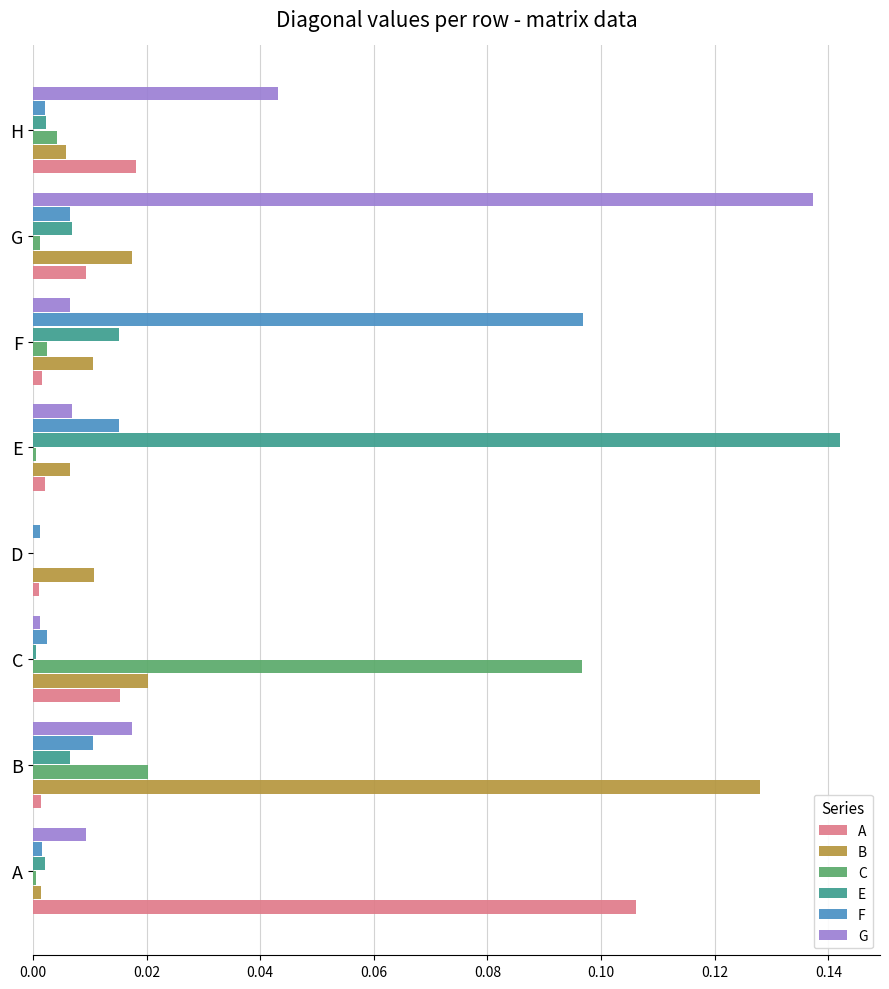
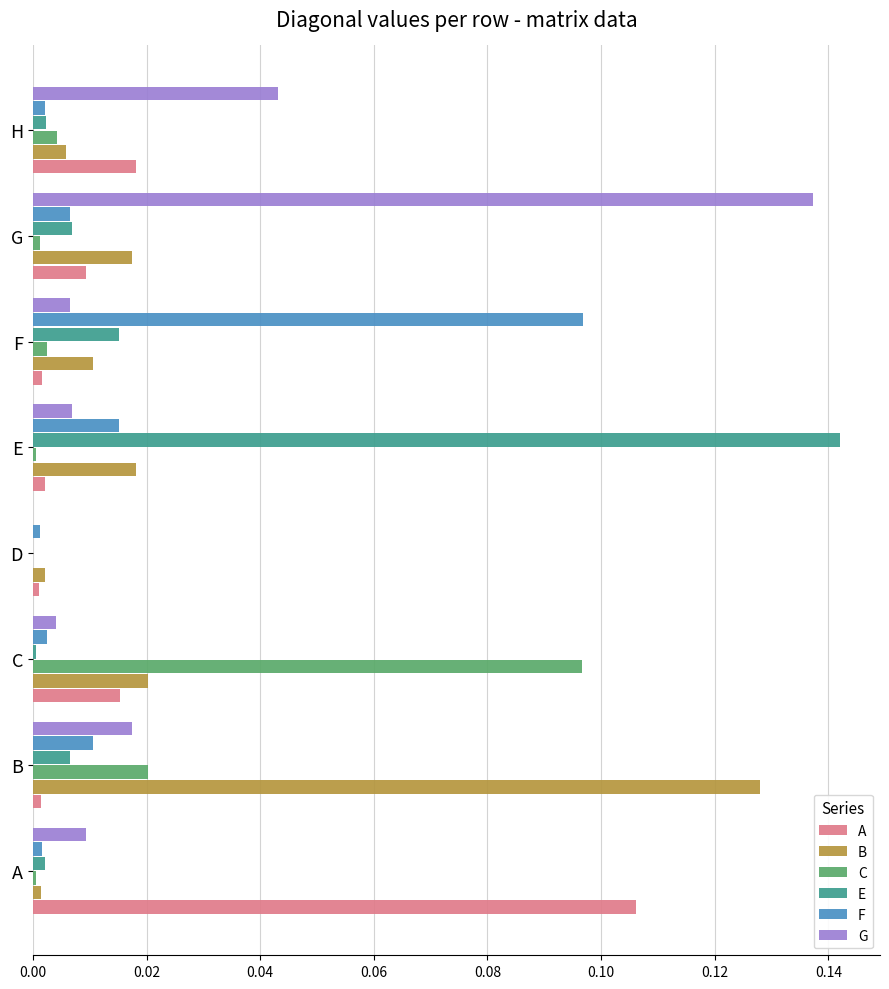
B, E: 0.007 -> 0.018
B, D: 0.011 -> 0.002
G, C: 0.001 -> 0.004
